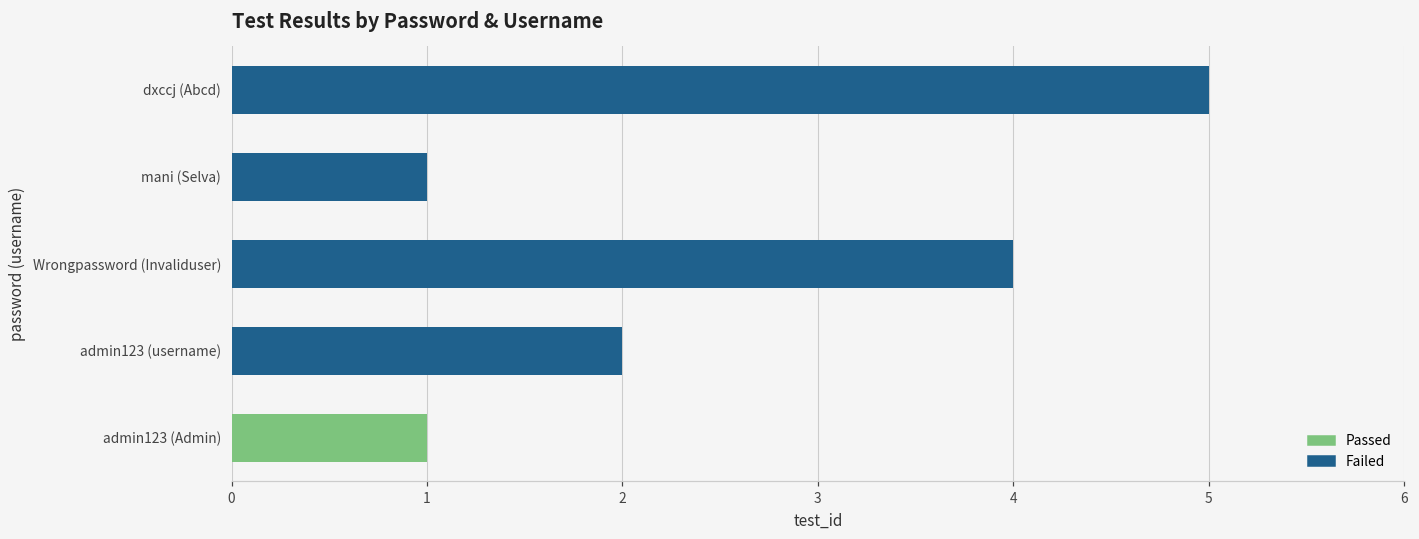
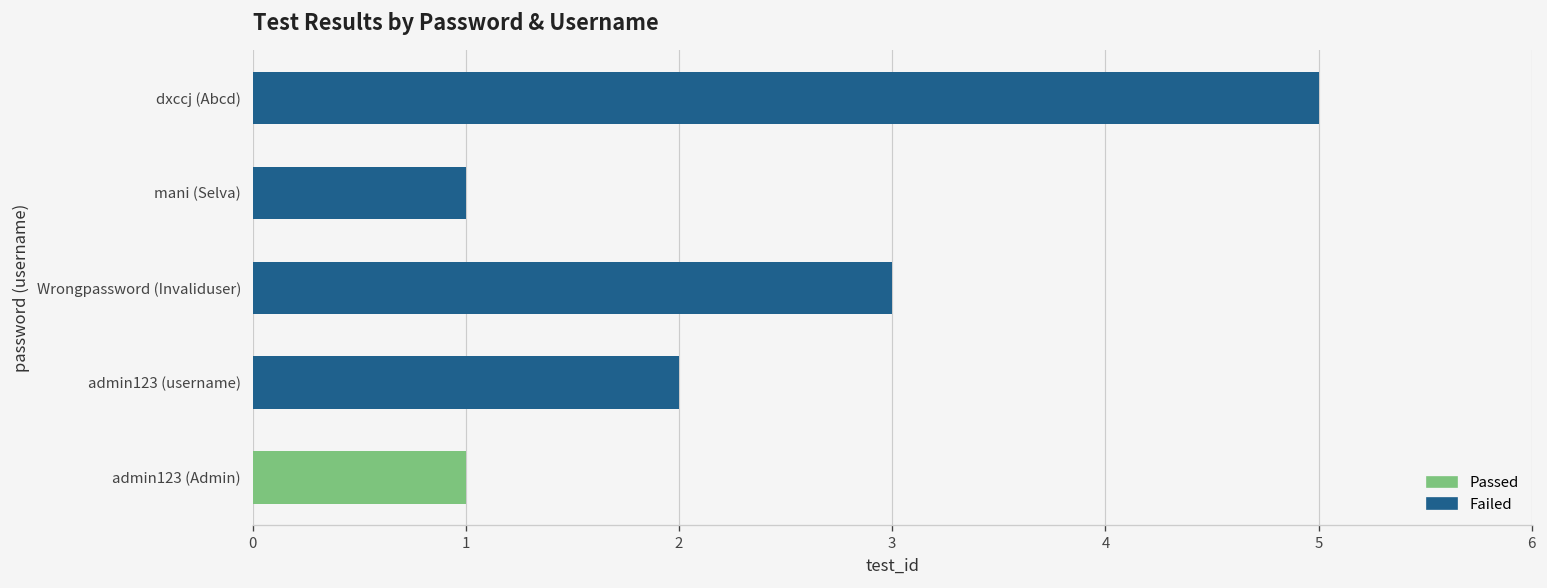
Wrongpassword (Invaliduser): 4 -> 3
